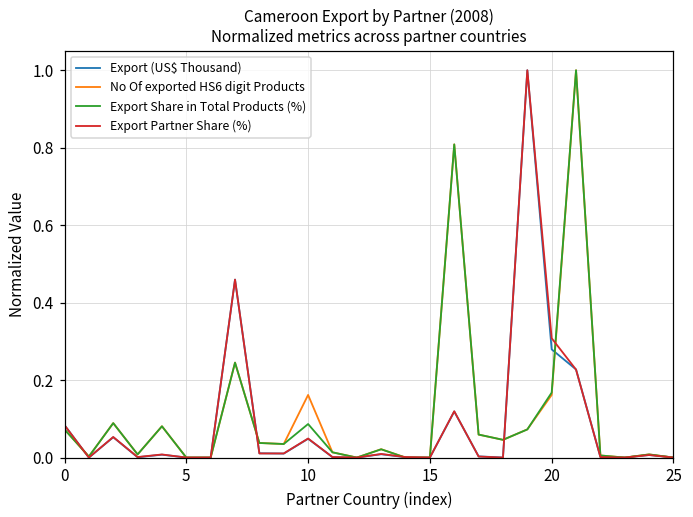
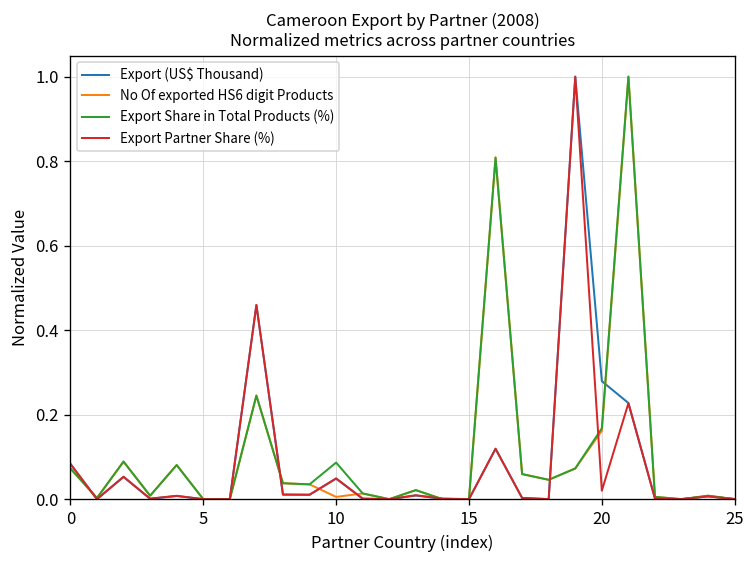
No Of exported HS6 digit Products, 10: 0.16 -> 0.01
Export Partner Share (%), 20: 0.31 -> 0.02
